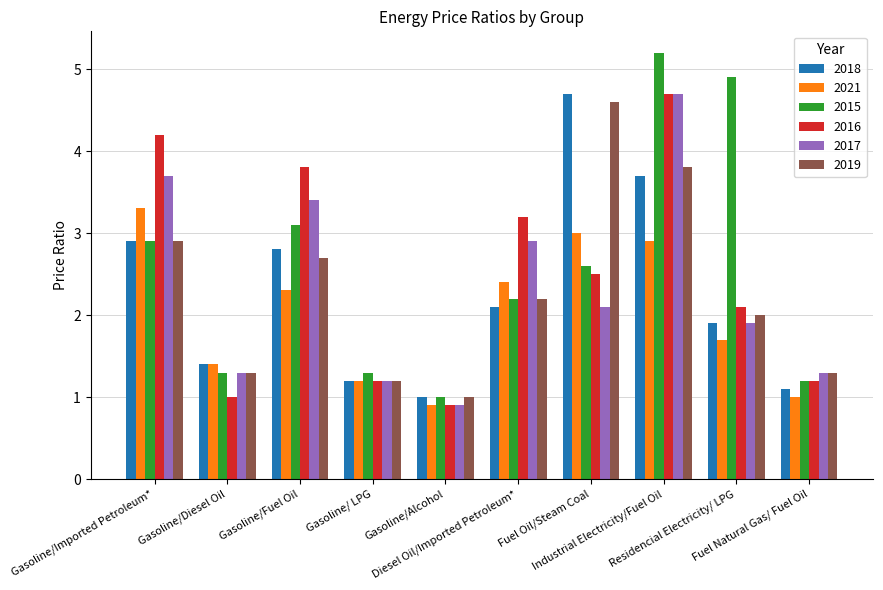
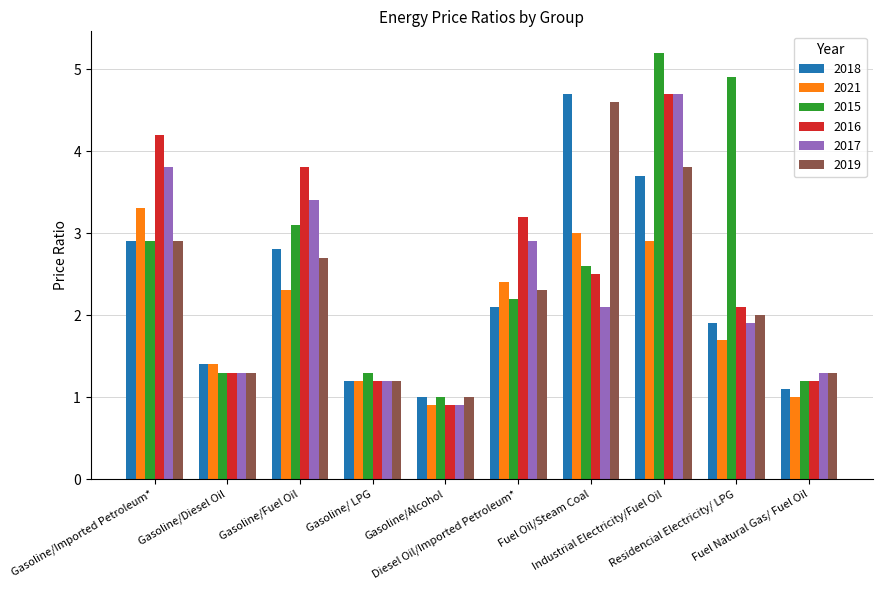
2017, Gasoline/Imported Petroleum*: 3.7 -> 3.8
2016, Gasoline/Diesel Oil: 1.0 -> 1.3
2019, Diesel Oil/Imported Petroleum*: 2.2 -> 2.3
